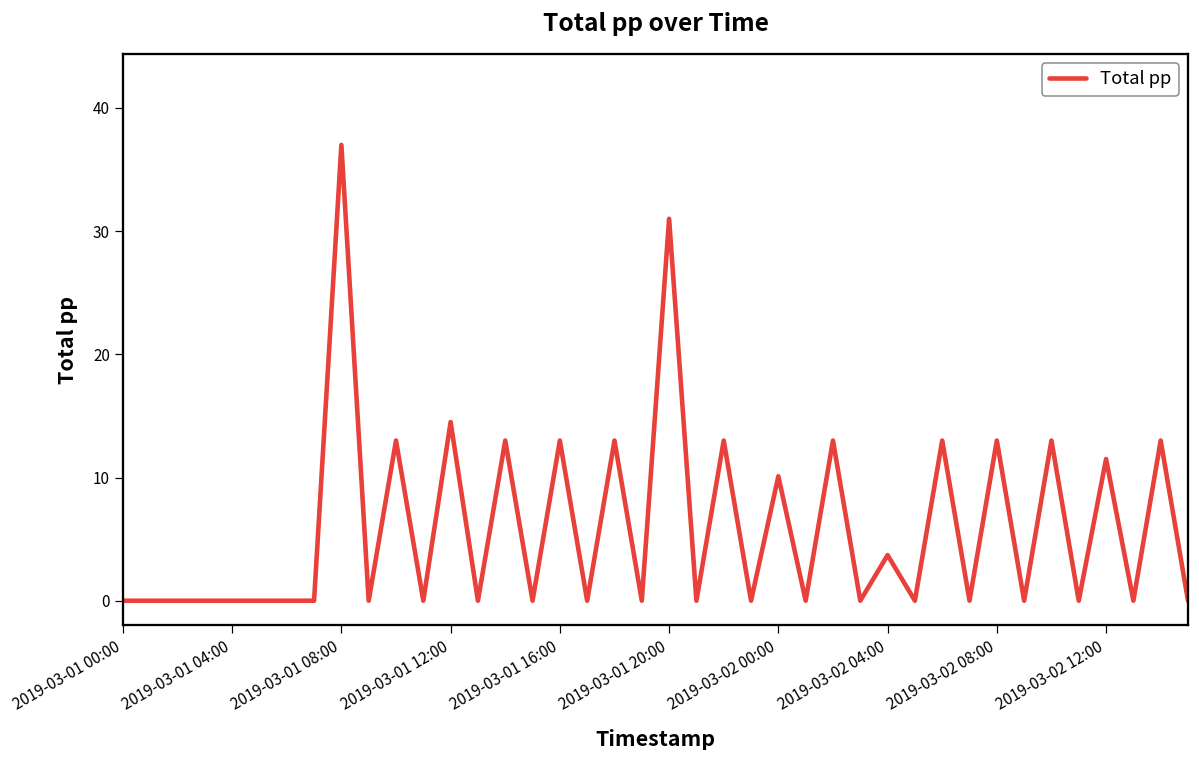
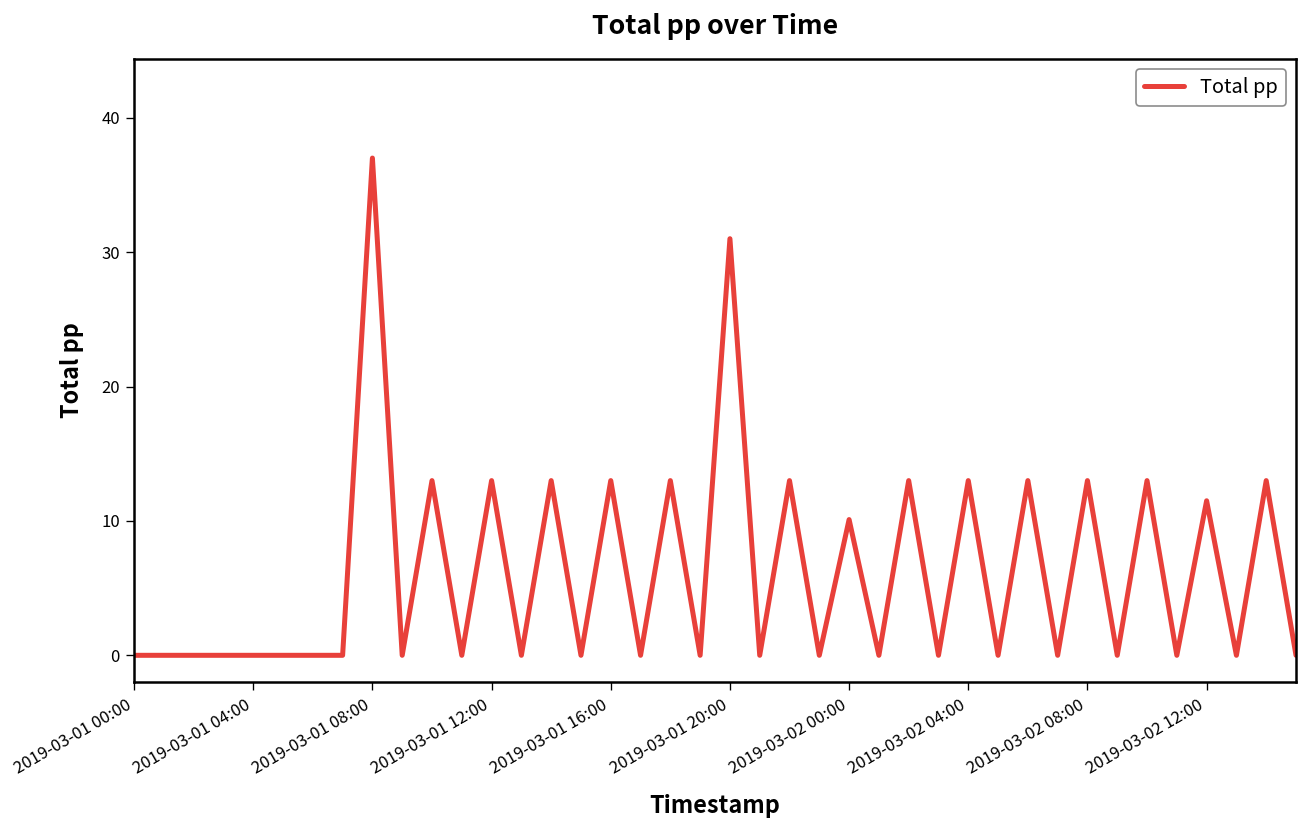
2019-03-01 12:00: 14.5 -> 13.0
2019-03-02 04:00: 3.7 -> 13.0
